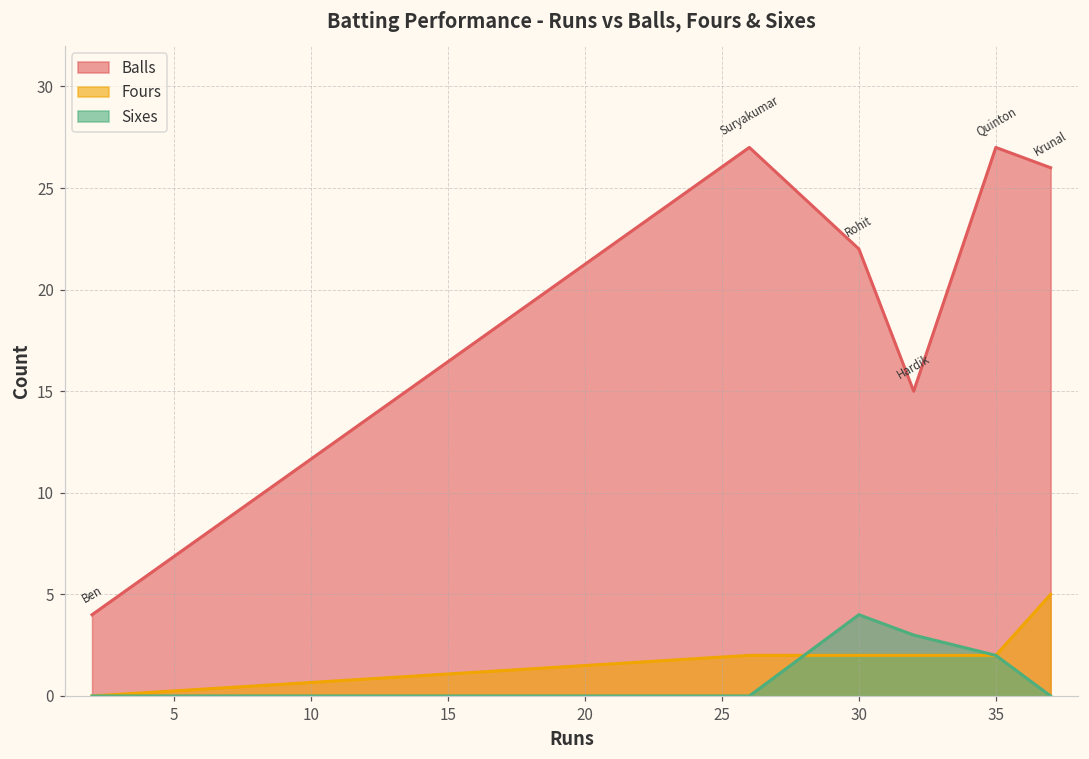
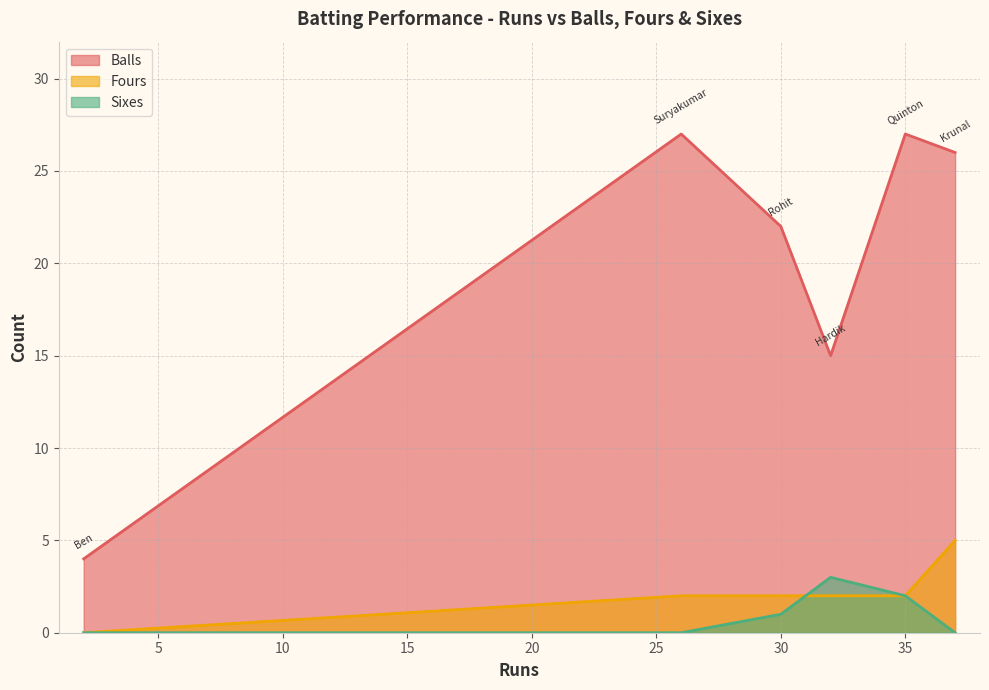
Sixes, 30: 4 -> 1
